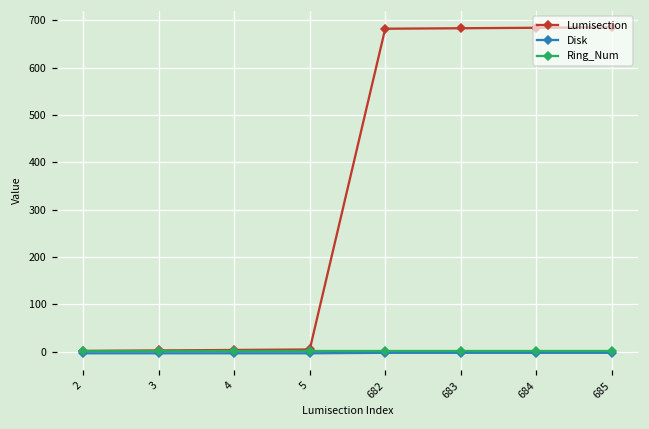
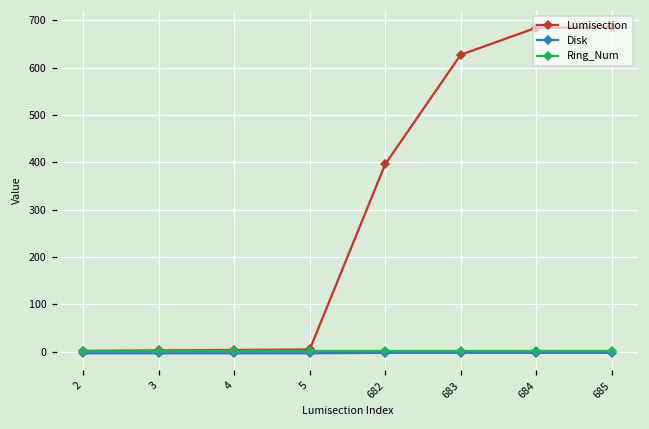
Lumisection, 682: 680 -> 400
Lumisection, 683: 680 -> 630
